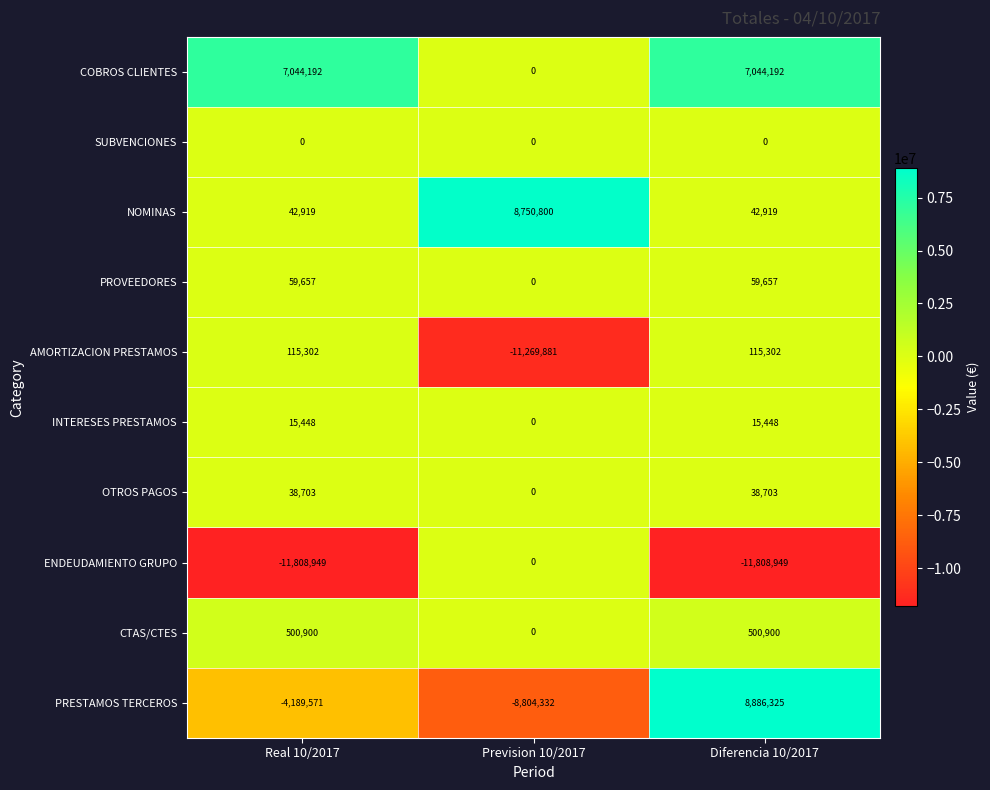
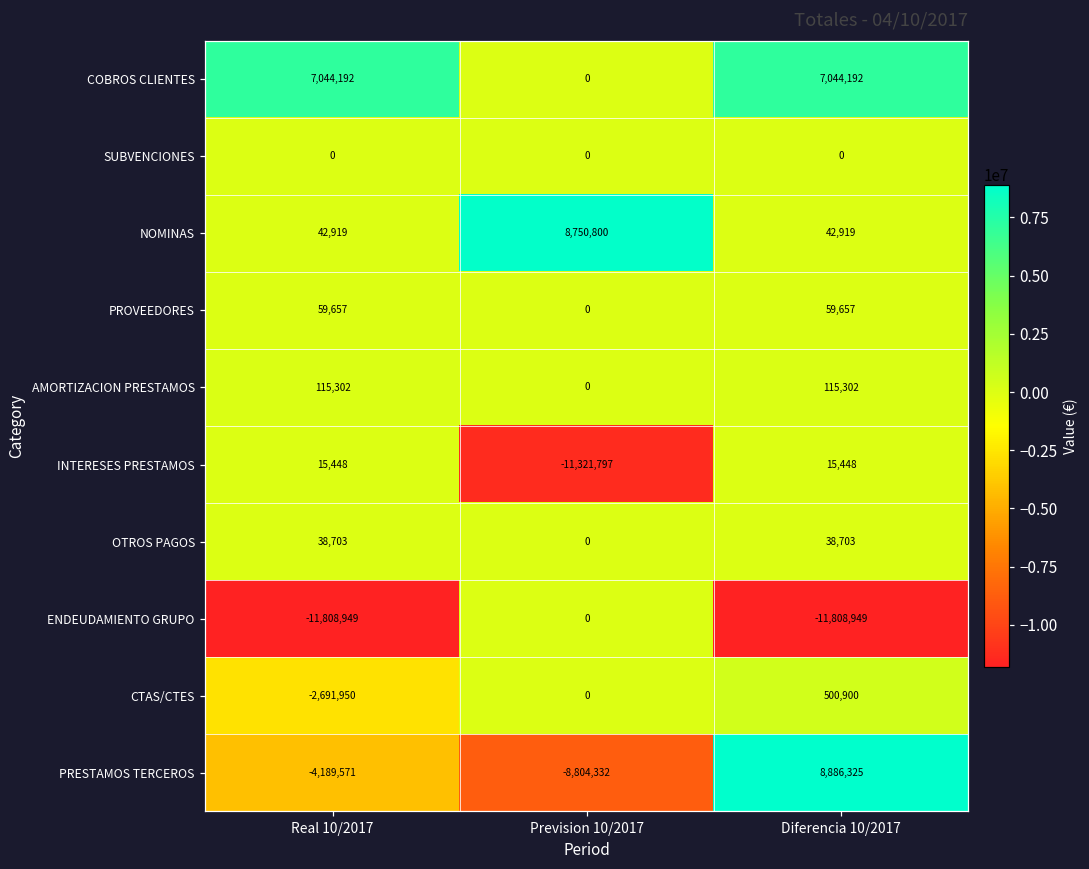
AMORTIZACION PRESTAMOS, Prevision 10/2017: -11,269,881 -> 0
INTERESES PRESTAMOS, Prevision 10/2017: 0 -> -11,321,797
CTAS/CTES, Real 10/2017: 500,900 -> -2,691,950
